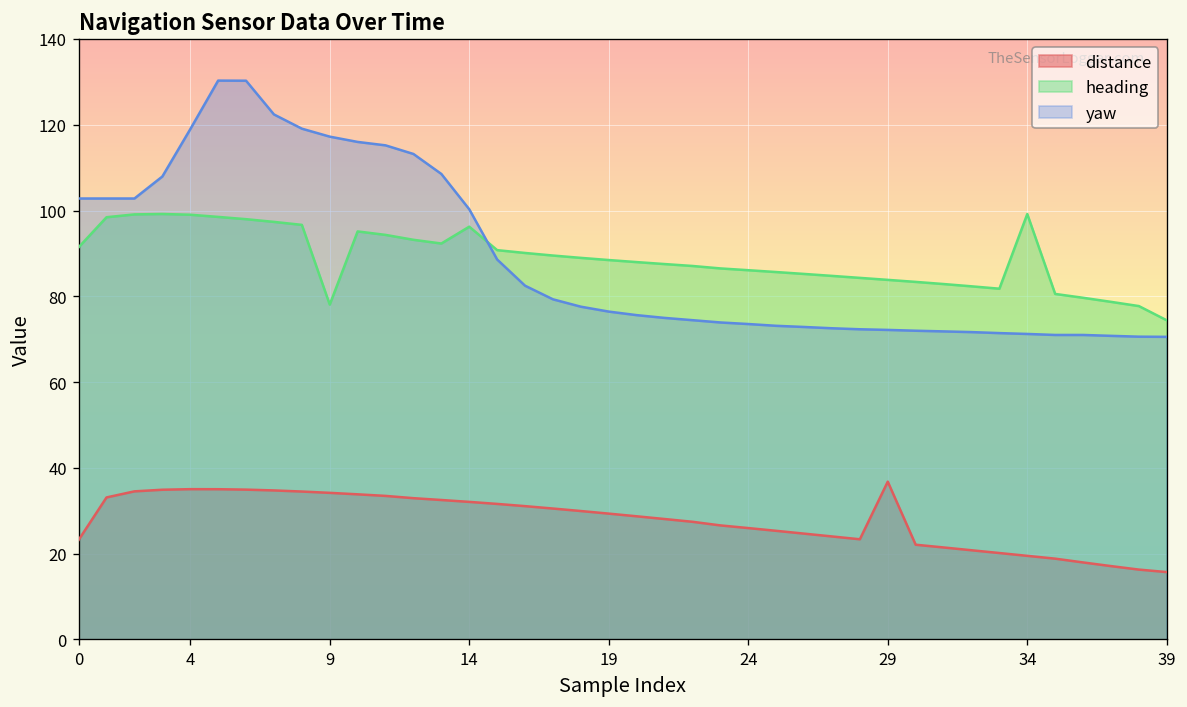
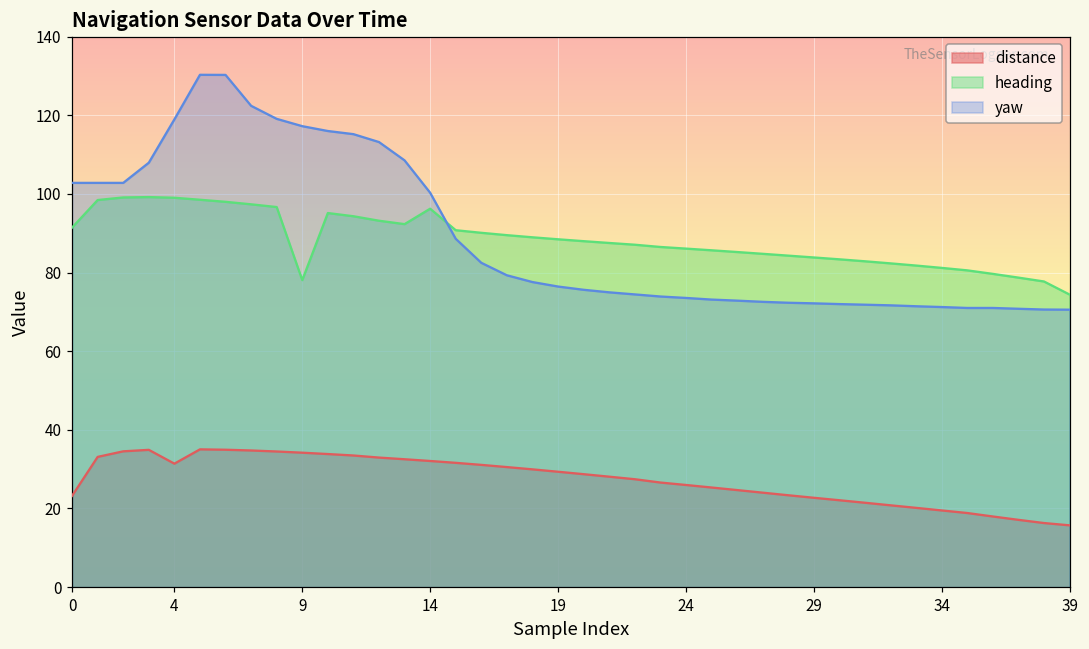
distance, 4: 35 -> 31
distance, 29: 37 -> 23
heading, 34: 99 -> 81
